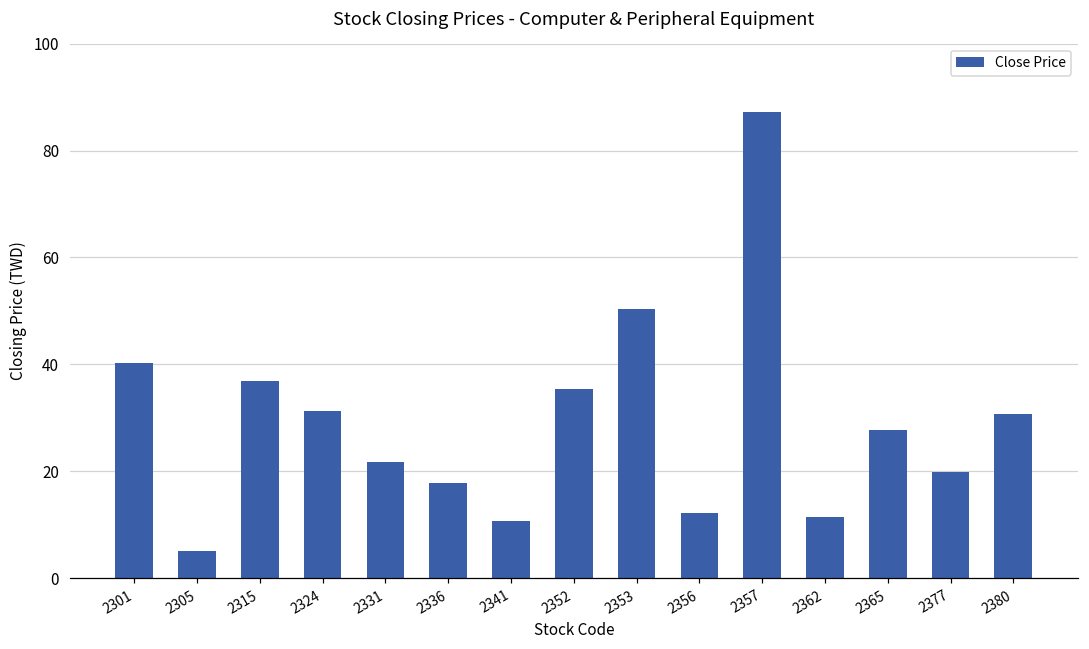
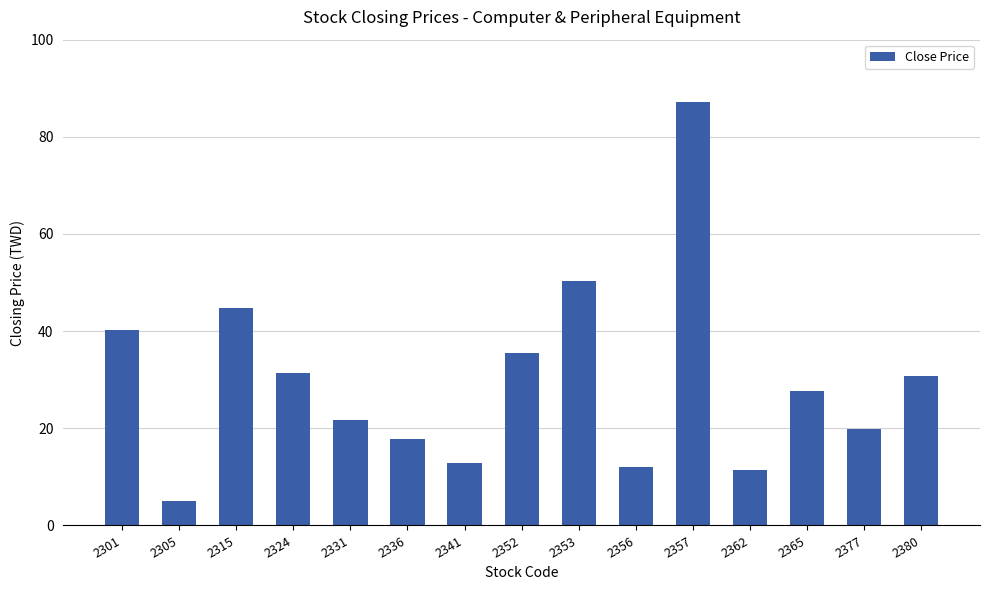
2315: 37 -> 45
2341: 11 -> 13
